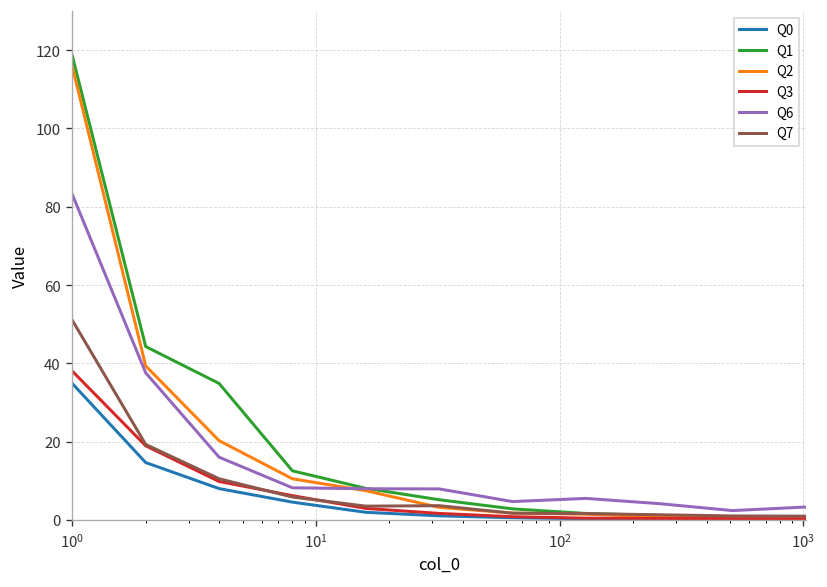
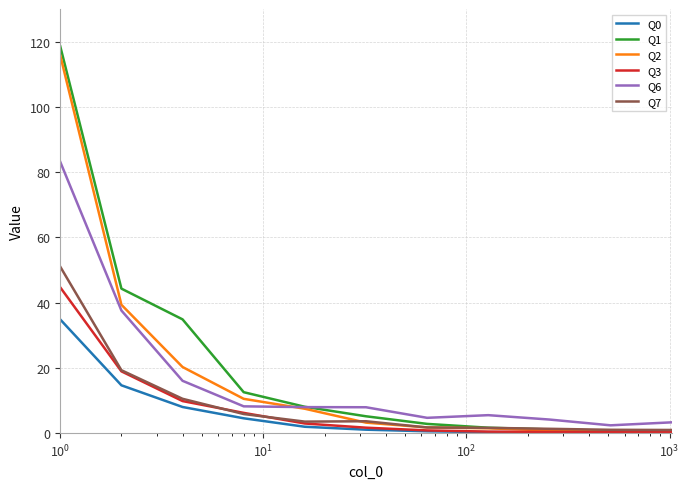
Q3, 10^0: 38 -> 45
